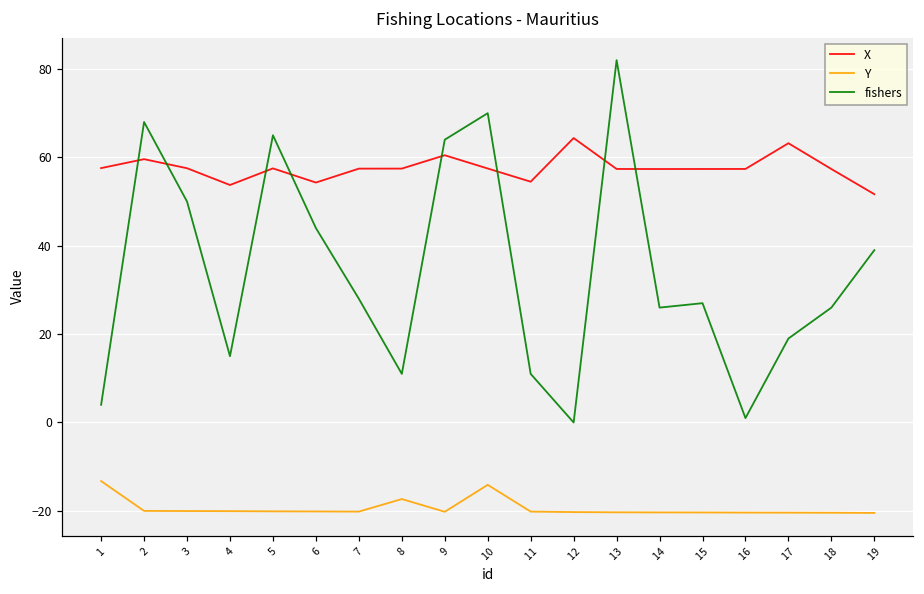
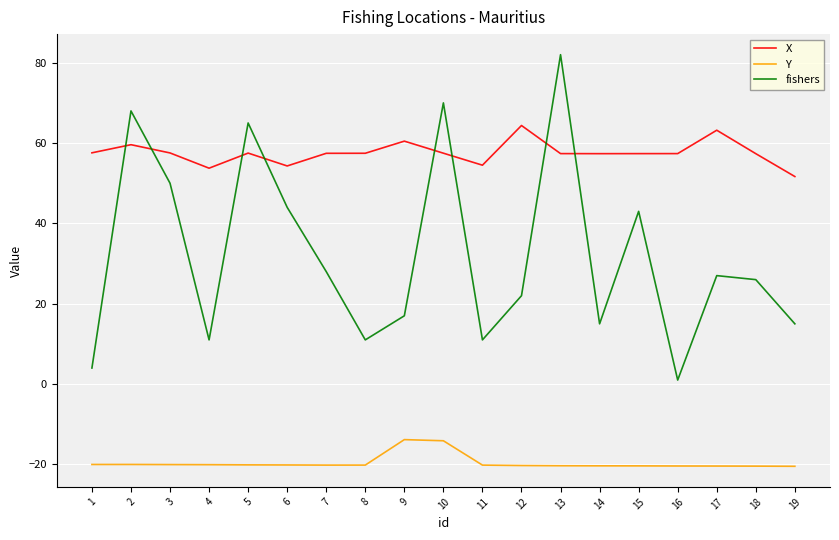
Y, 1: -13 -> -20
fishers, 4: 15 -> 11
Y, 8: -17 -> -20
Y, 9: -20 -> -14
fishers, 9: 64 -> 17
fishers, 12: 0 -> 22
fishers, 14: 26 -> 15
fishers, 15: 27 -> 43
fishers, 17: 19 -> 27
fishers, 19: 39 -> 15
